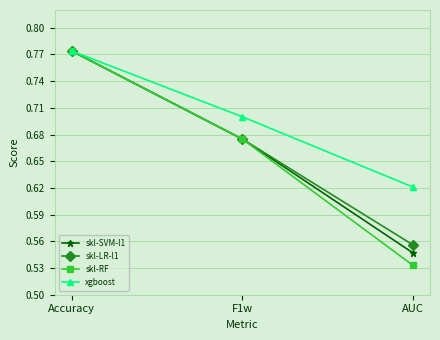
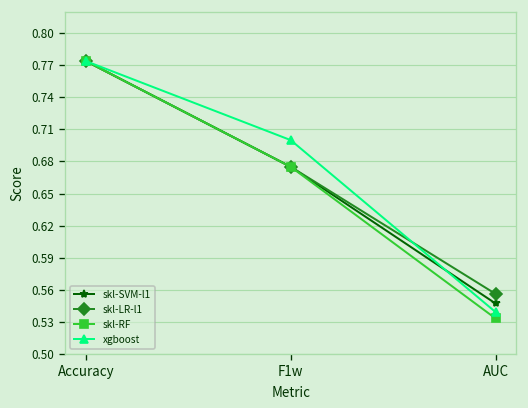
xgboost, AUC: 0.62 -> 0.54
